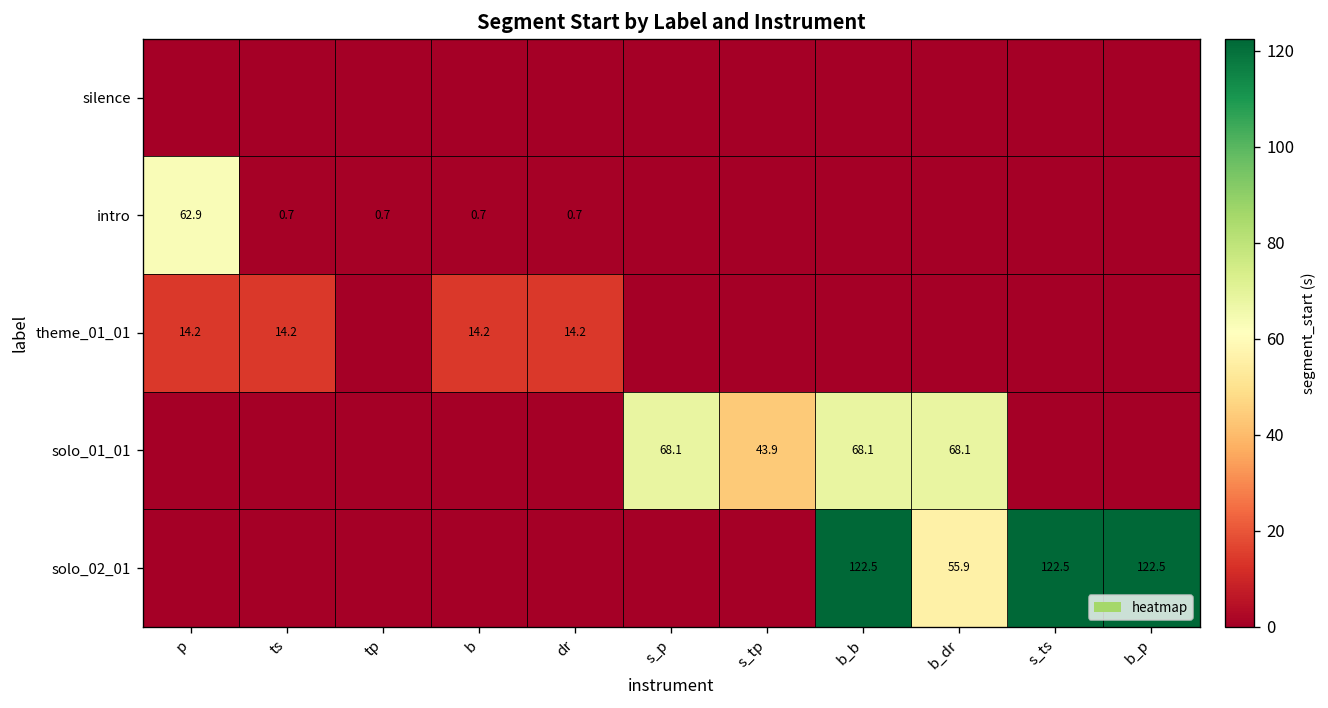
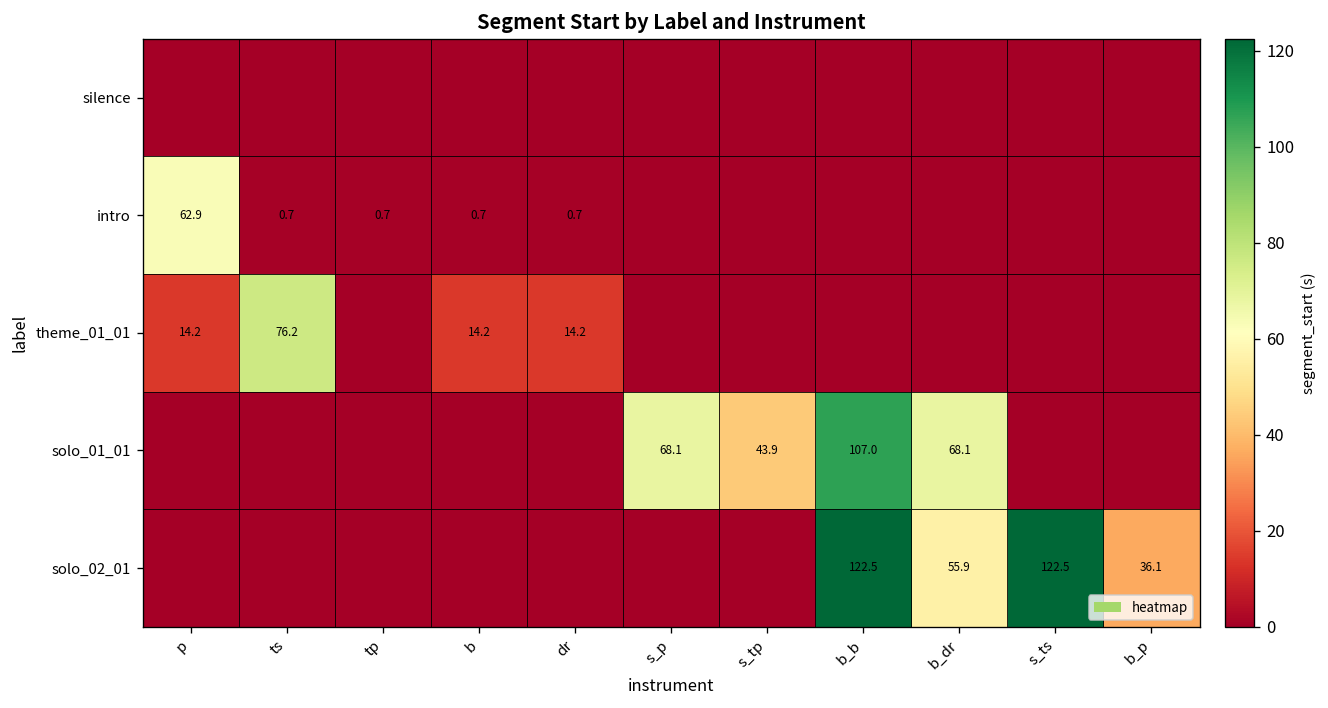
theme_01_01, ts: 14.2 -> 76.2
solo_01_01, b_b: 68.1 -> 107.0
solo_02_01, b_p: 122.5 -> 36.1
